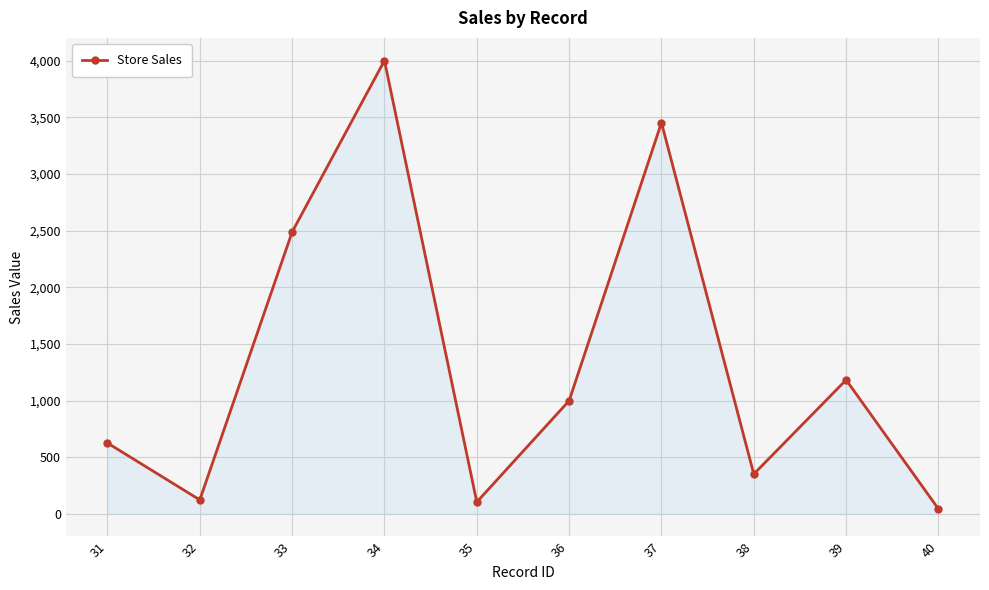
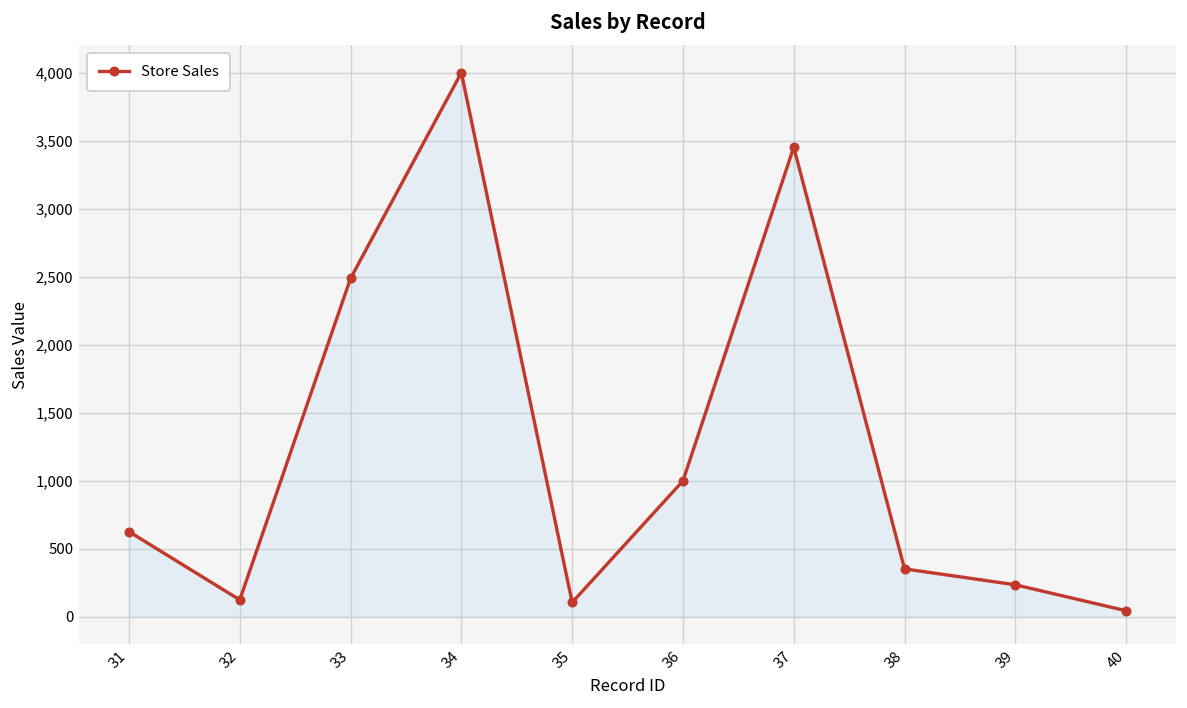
39: 1,180 -> 230
